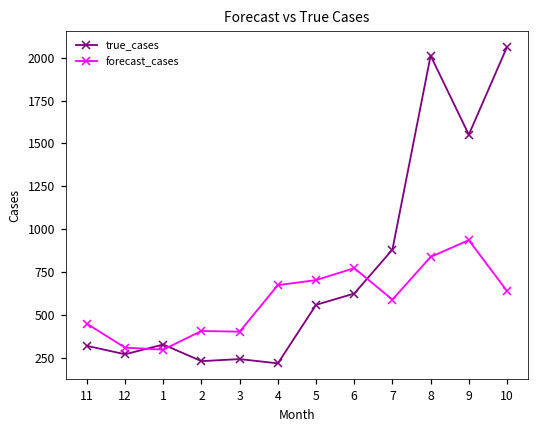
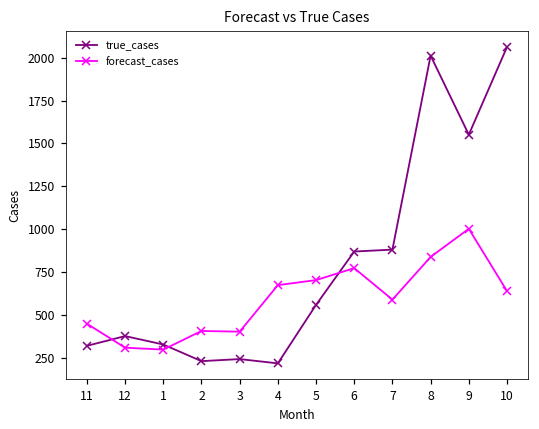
true_cases, 12: 270 -> 380
true_cases, 6: 630 -> 870
forecast_cases, 9: 940 -> 1000
